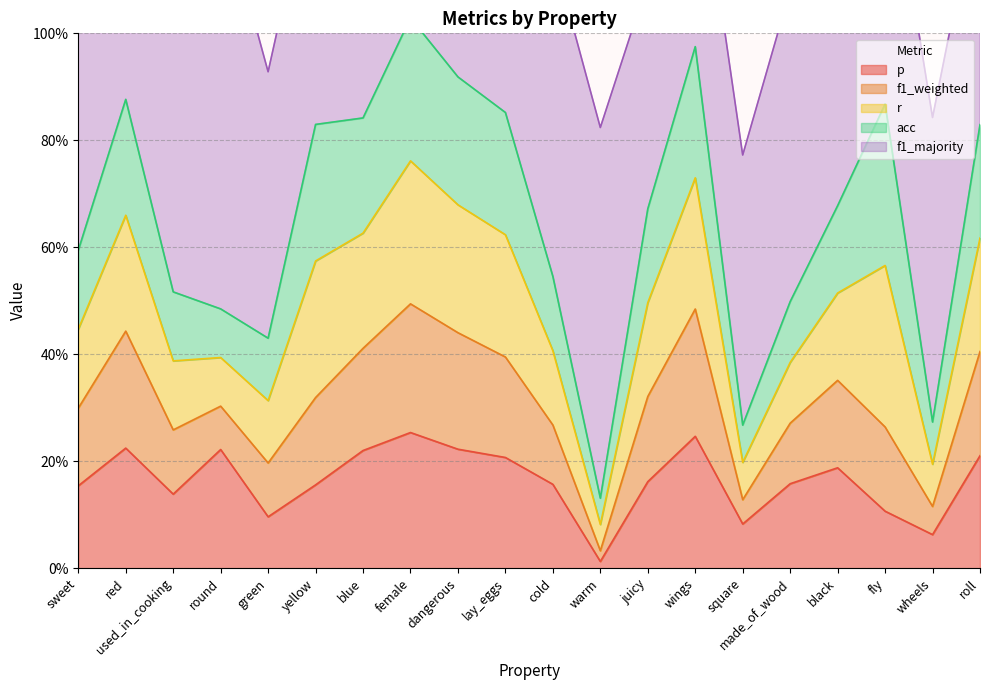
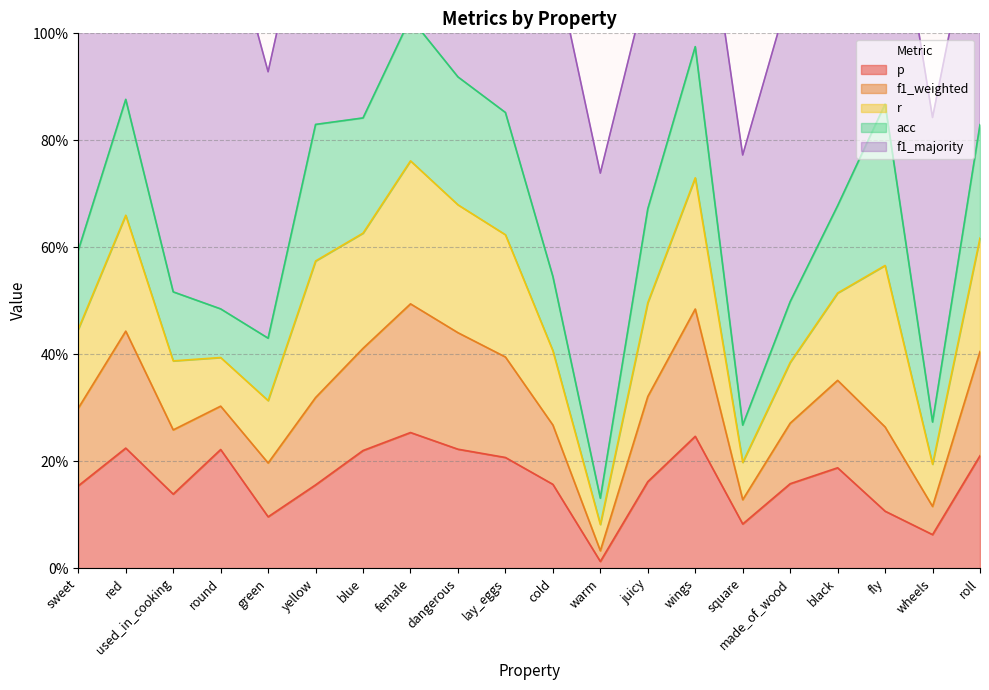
f1_majority, warm: 69% -> 61%
